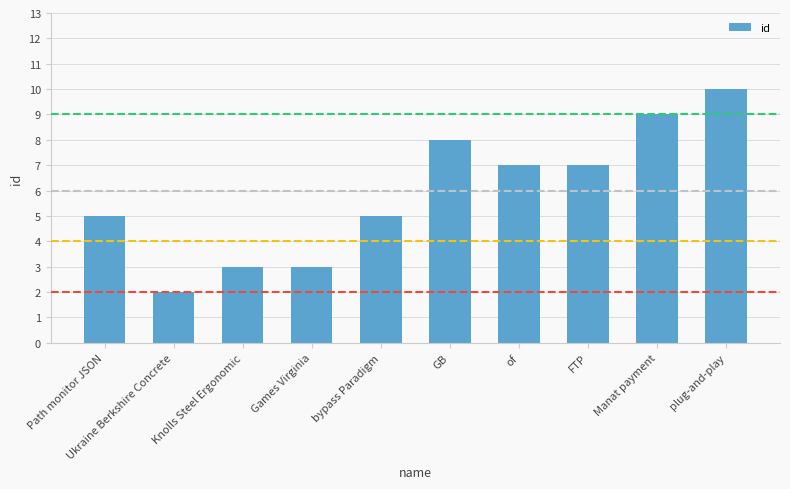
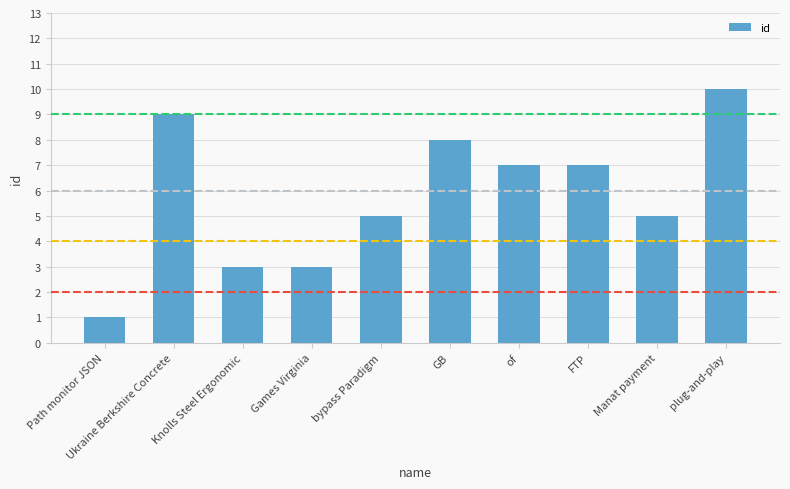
Path monitor JSON: 5 -> 1
Ukraine Berkshire Concrete: 2 -> 9
Manat payment: 9 -> 5
